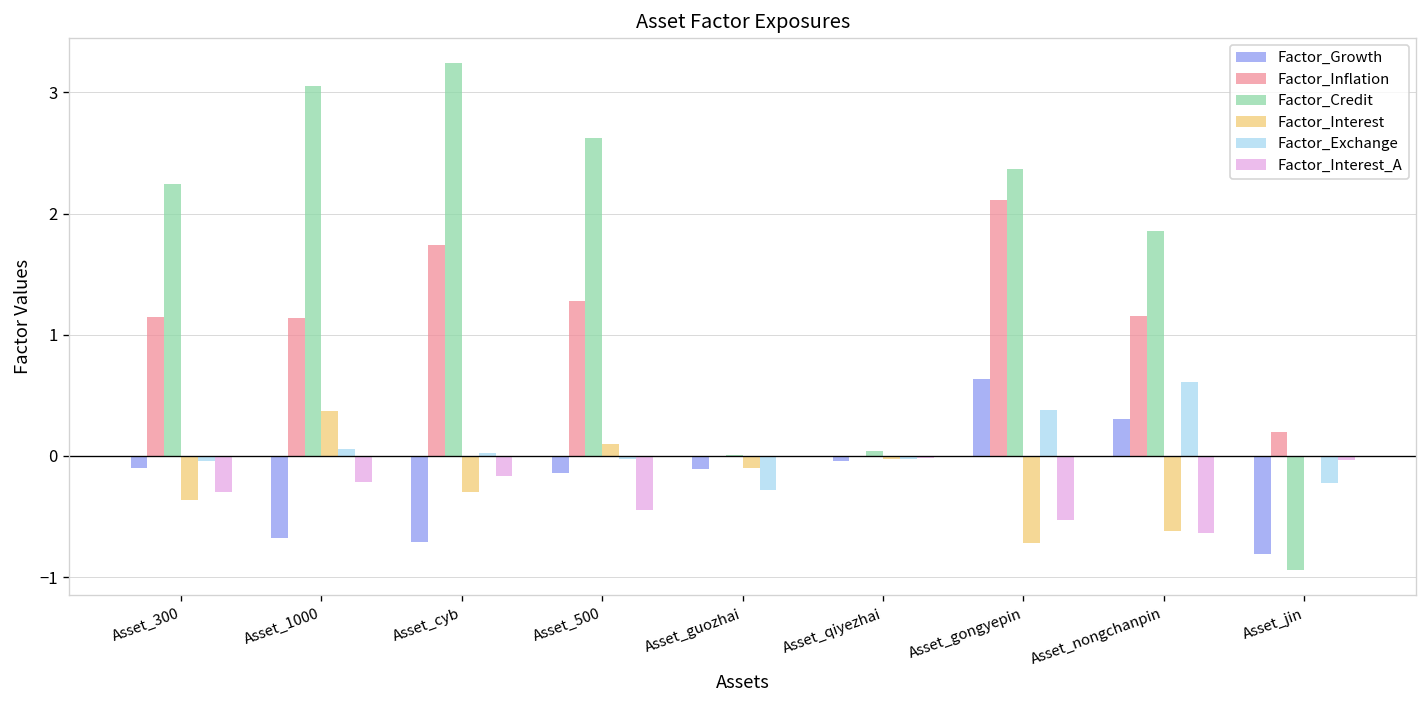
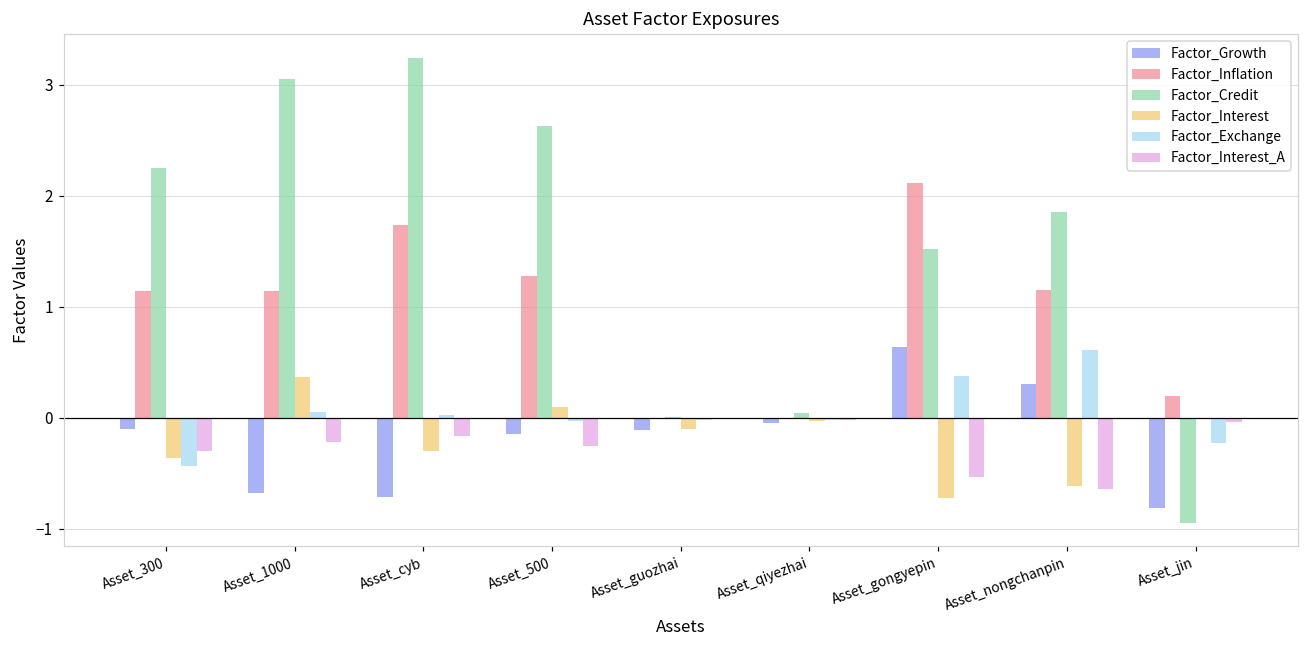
Factor_Exchange, Asset_300: -0.04 -> -0.44
Factor_Interest_A, Asset_500: -0.45 -> -0.26
Factor_Exchange, Asset_guozhai: -0.28 -> -0.02
Factor_Credit, Asset_gongyepin: 2.37 -> 1.52
